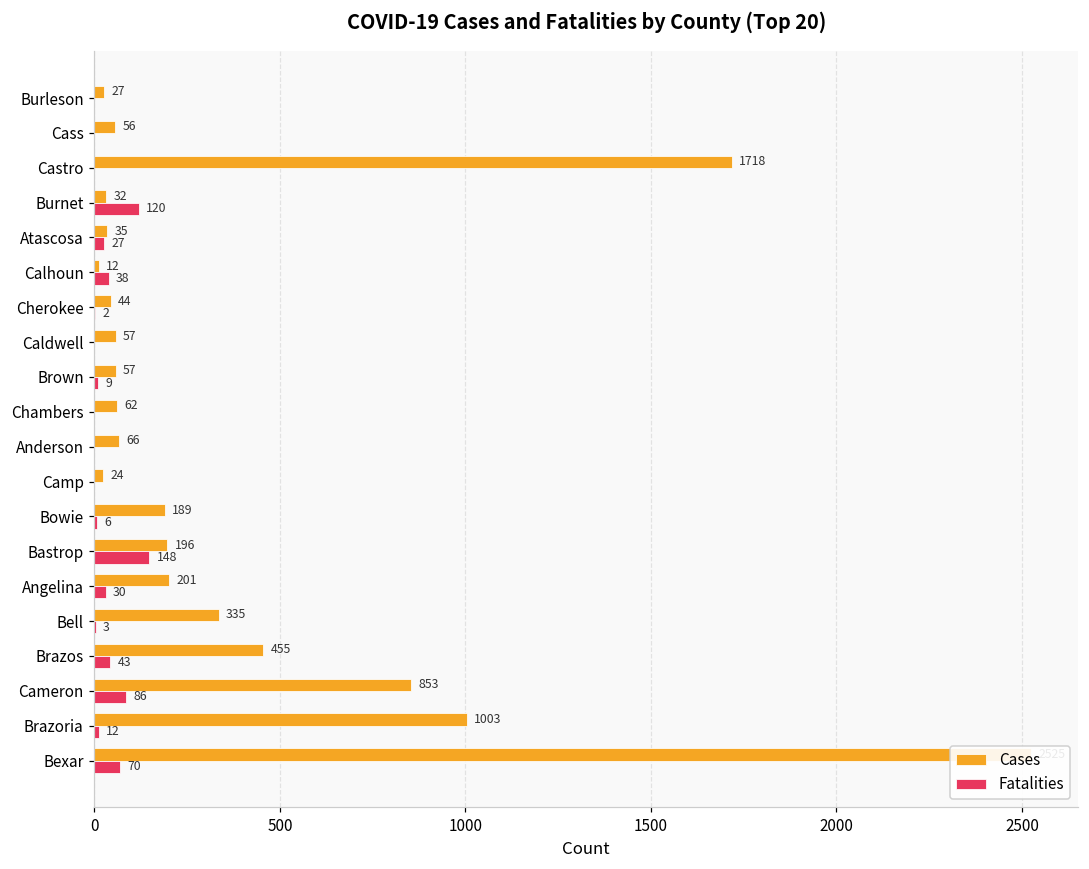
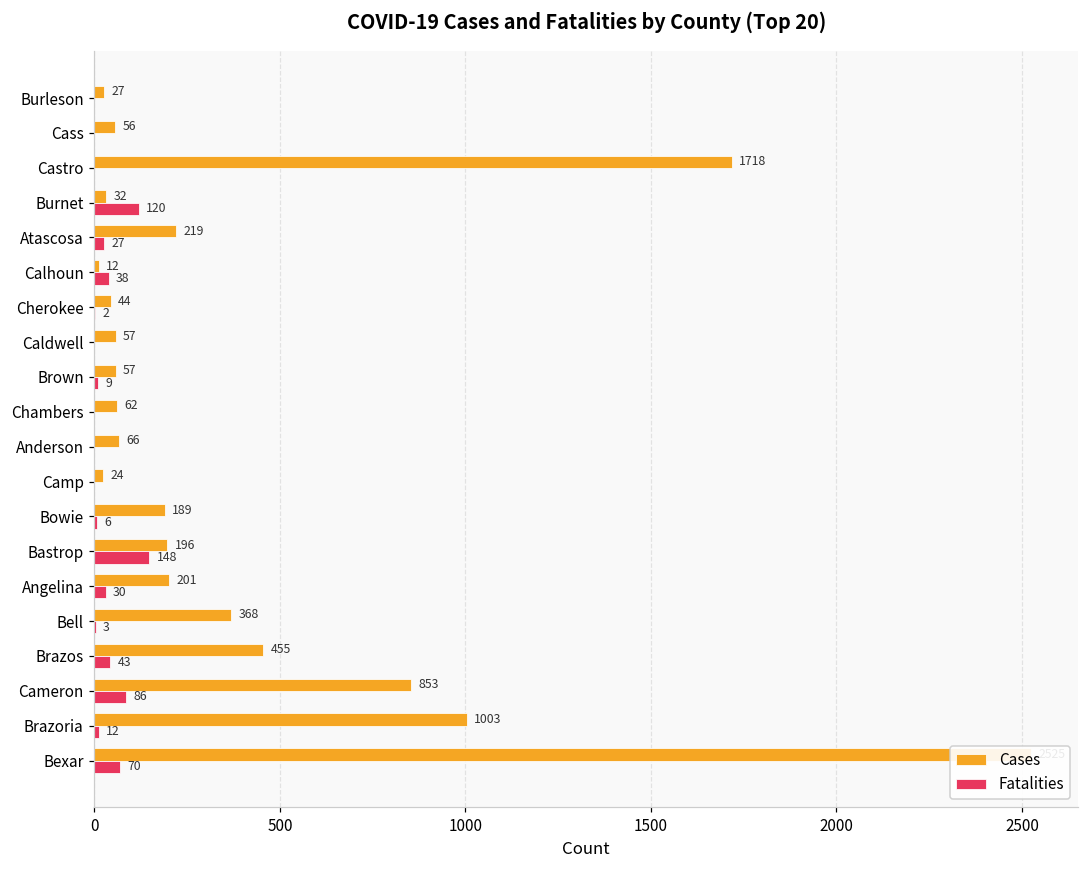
Cases, Atascosa: 35 -> 219
Cases, Bell: 335 -> 368
